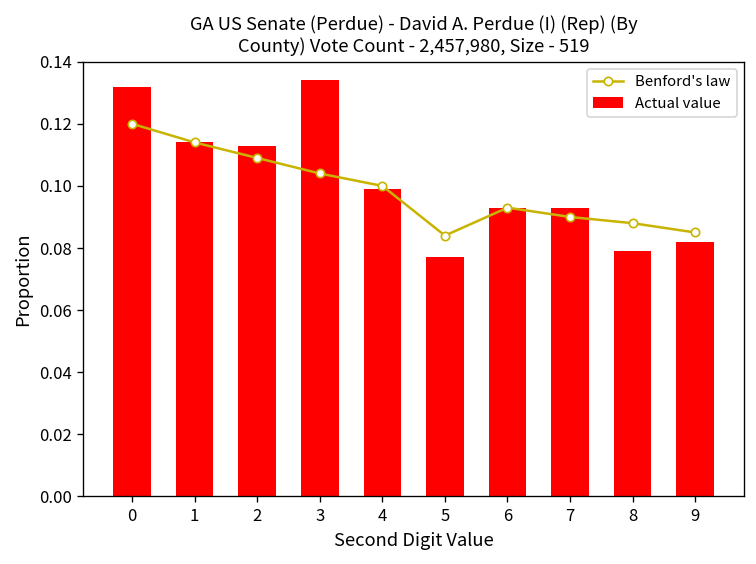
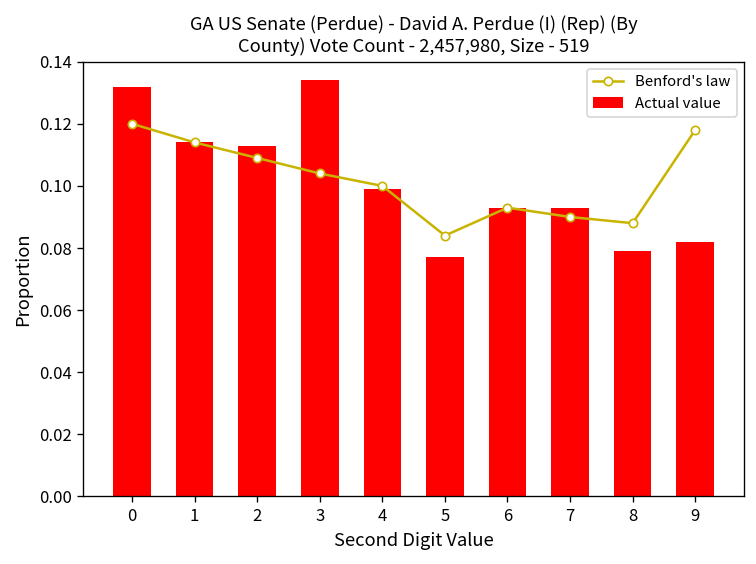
Benford's law, 9: 0.085 -> 0.118
